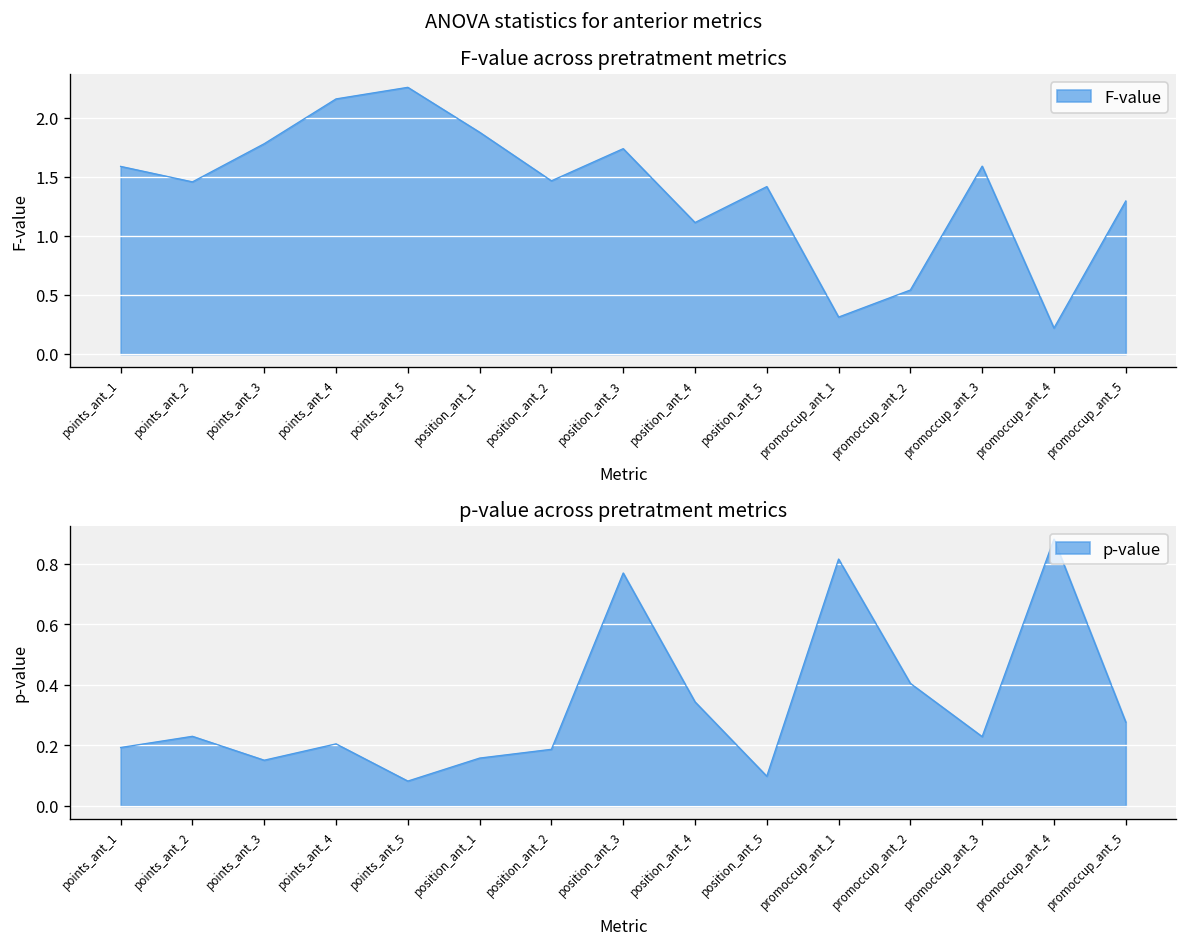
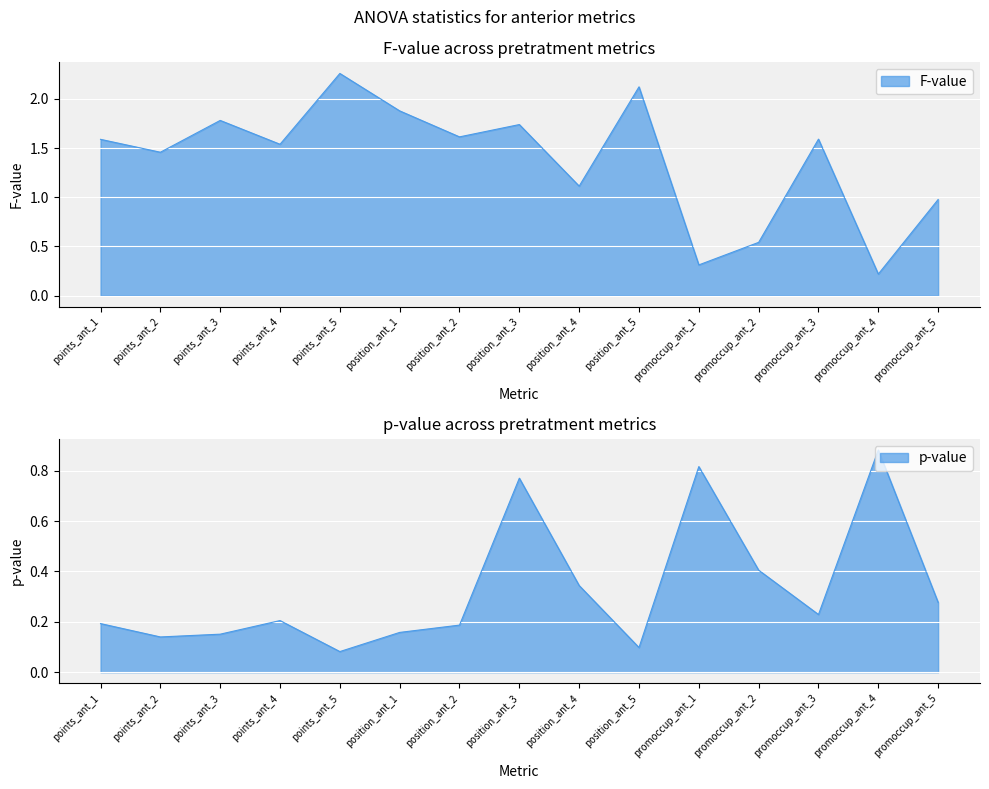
F-value across pretratment metrics, points_ant_4: 2.2 -> 1.5
F-value across pretratment metrics, position_ant_2: 1.5 -> 1.6
F-value across pretratment metrics, position_ant_5: 1.4 -> 2.1
F-value across pretratment metrics, promoccup_ant_5: 1.3 -> 1.0
p-value across pretratment metrics, points_ant_2: 0.23 -> 0.14
